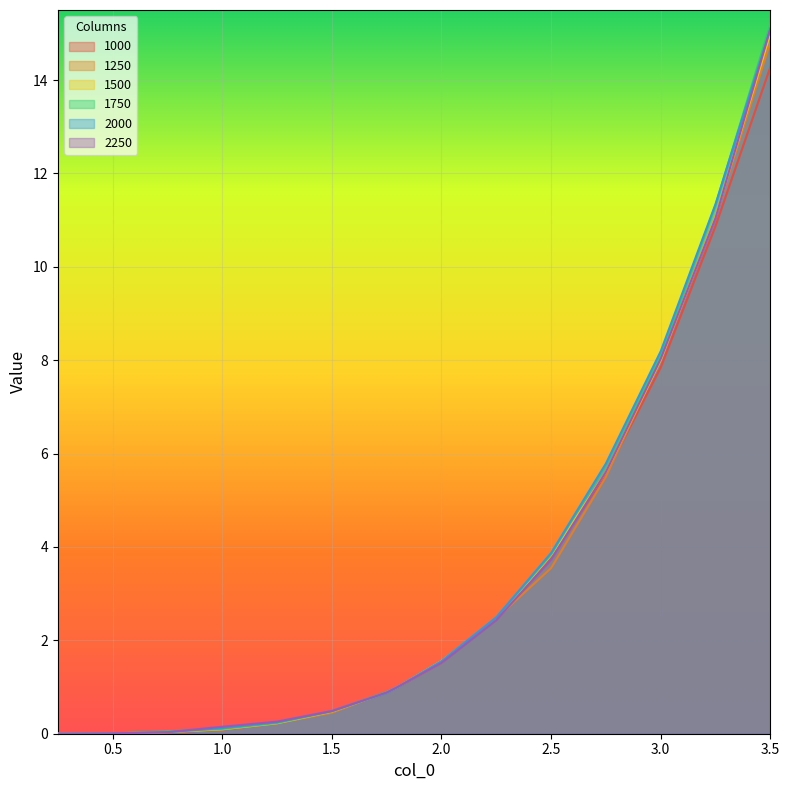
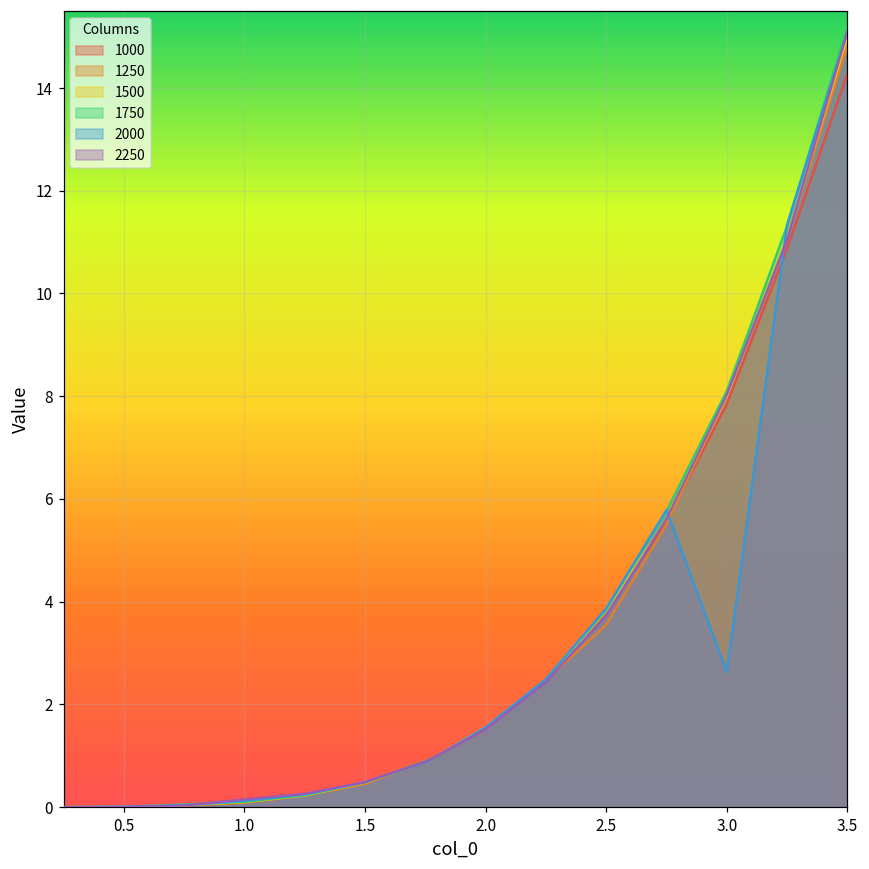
2000, 3.0: 8.2 -> 2.6
